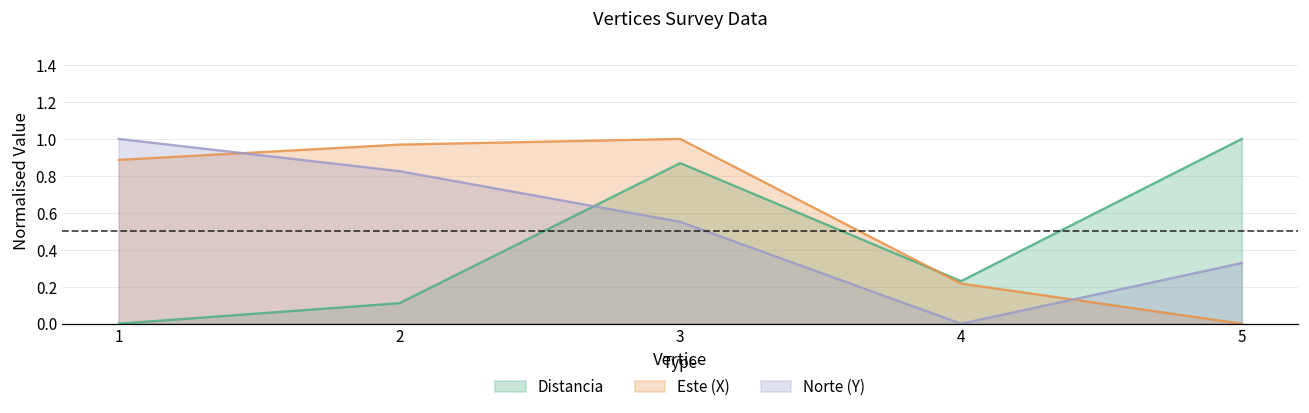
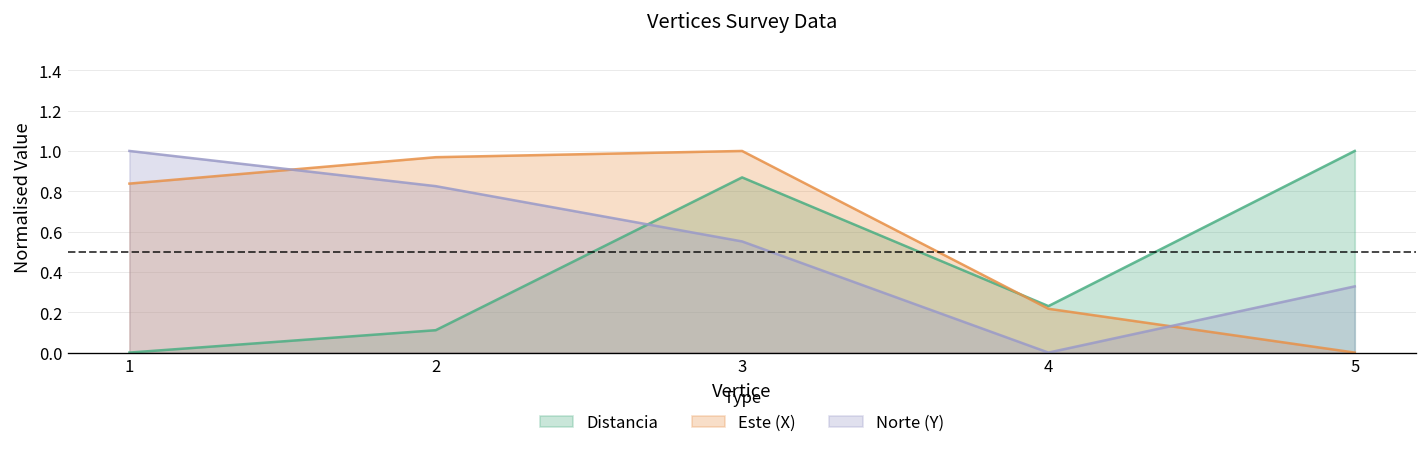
Este (X), 1: 0.89 -> 0.84
